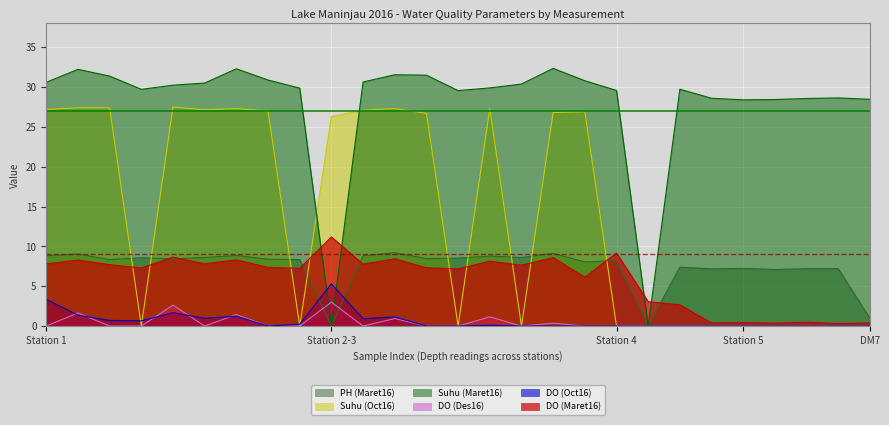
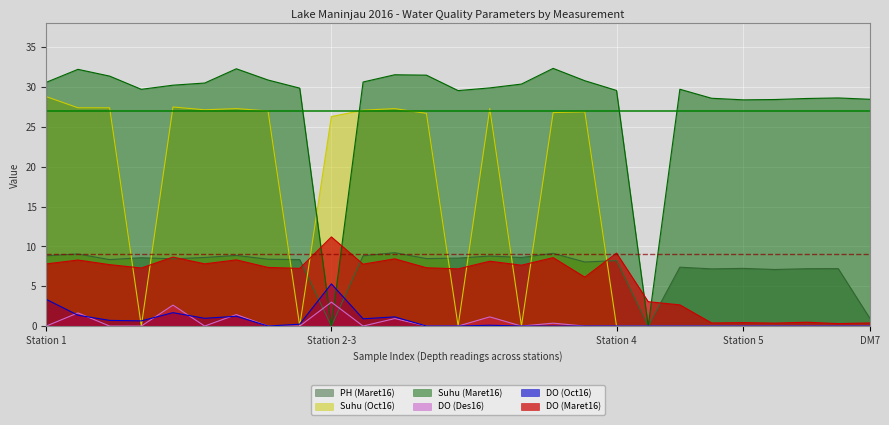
Suhu (Oct16), Station 1: 27 -> 29
